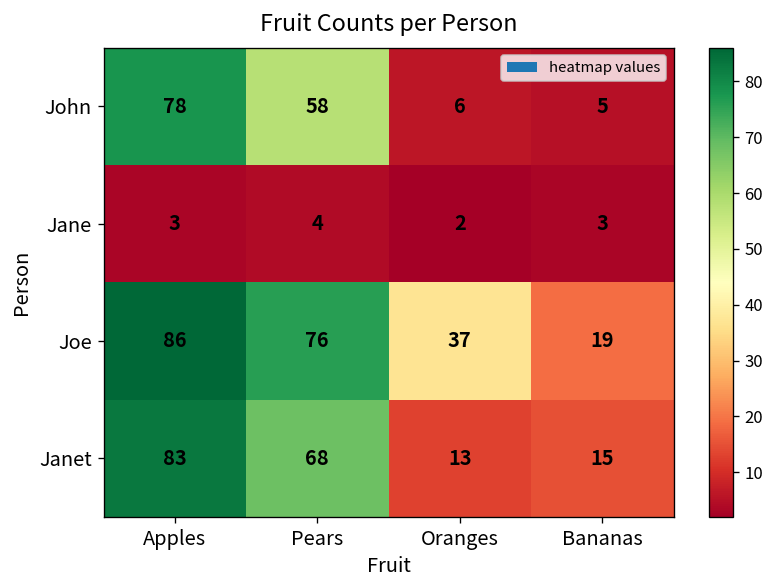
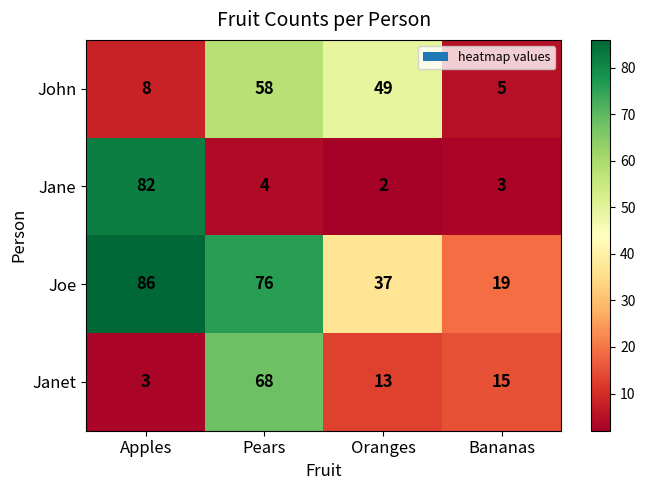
John, Apples: 78 -> 8
John, Oranges: 6 -> 49
Jane, Apples: 3 -> 82
Janet, Apples: 83 -> 3
